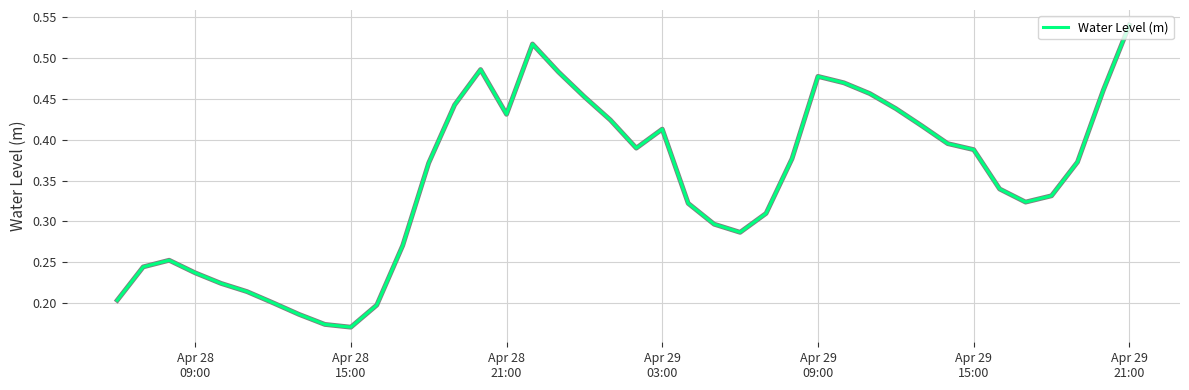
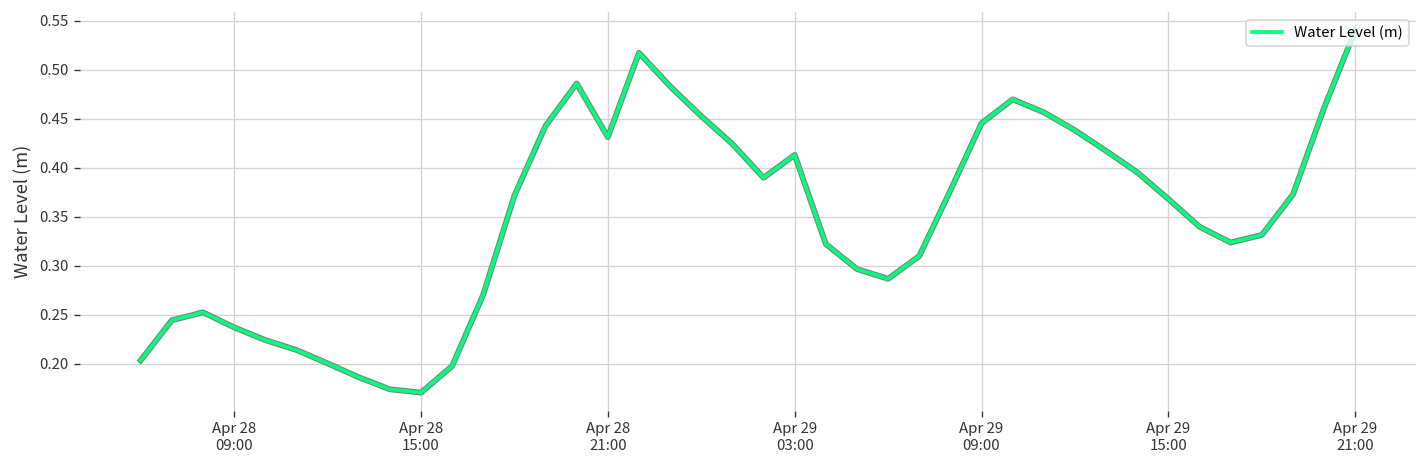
Apr 29 09:00: 0.48 -> 0.45
Apr 29 15:00: 0.39 -> 0.37
